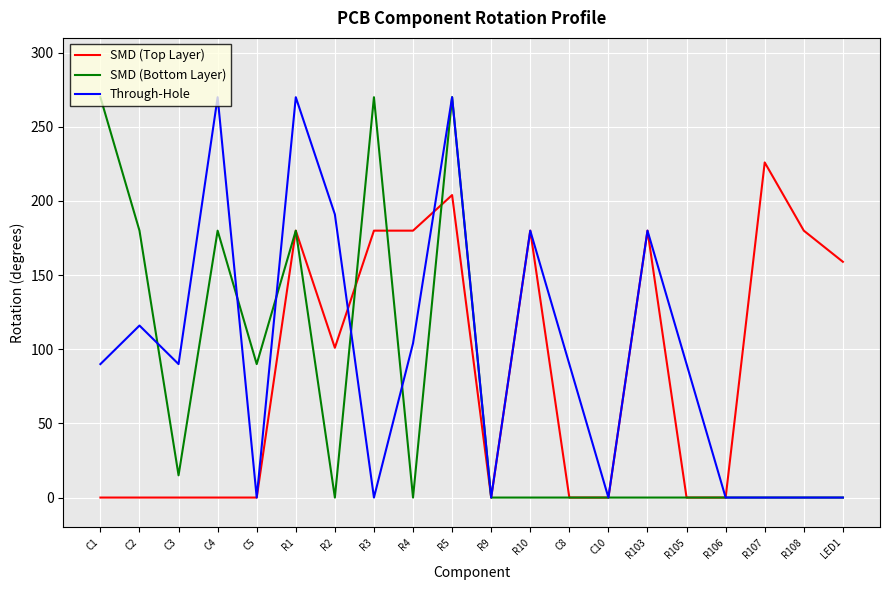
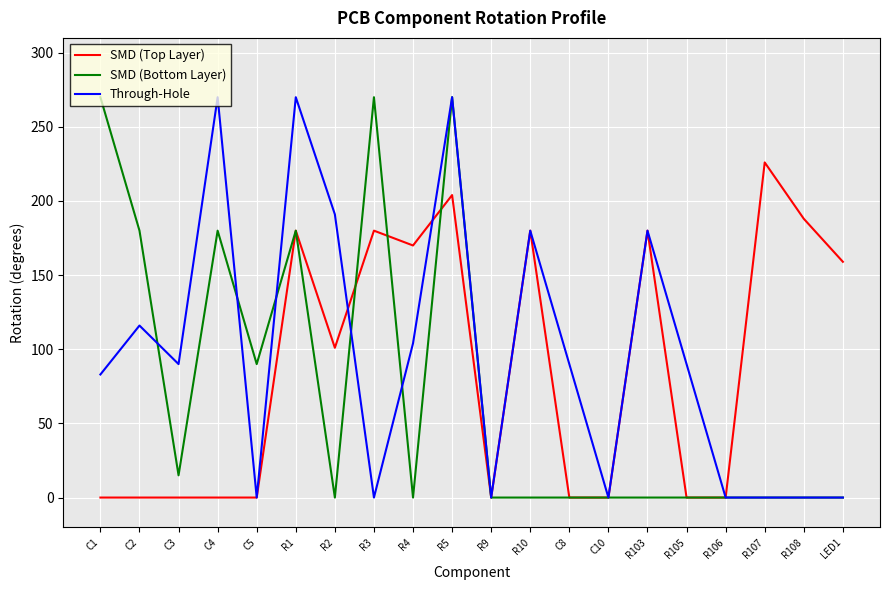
Through-Hole, C1: 90 -> 83
SMD (Top Layer), R4: 180 -> 170
SMD (Top Layer), R108: 180 -> 188
